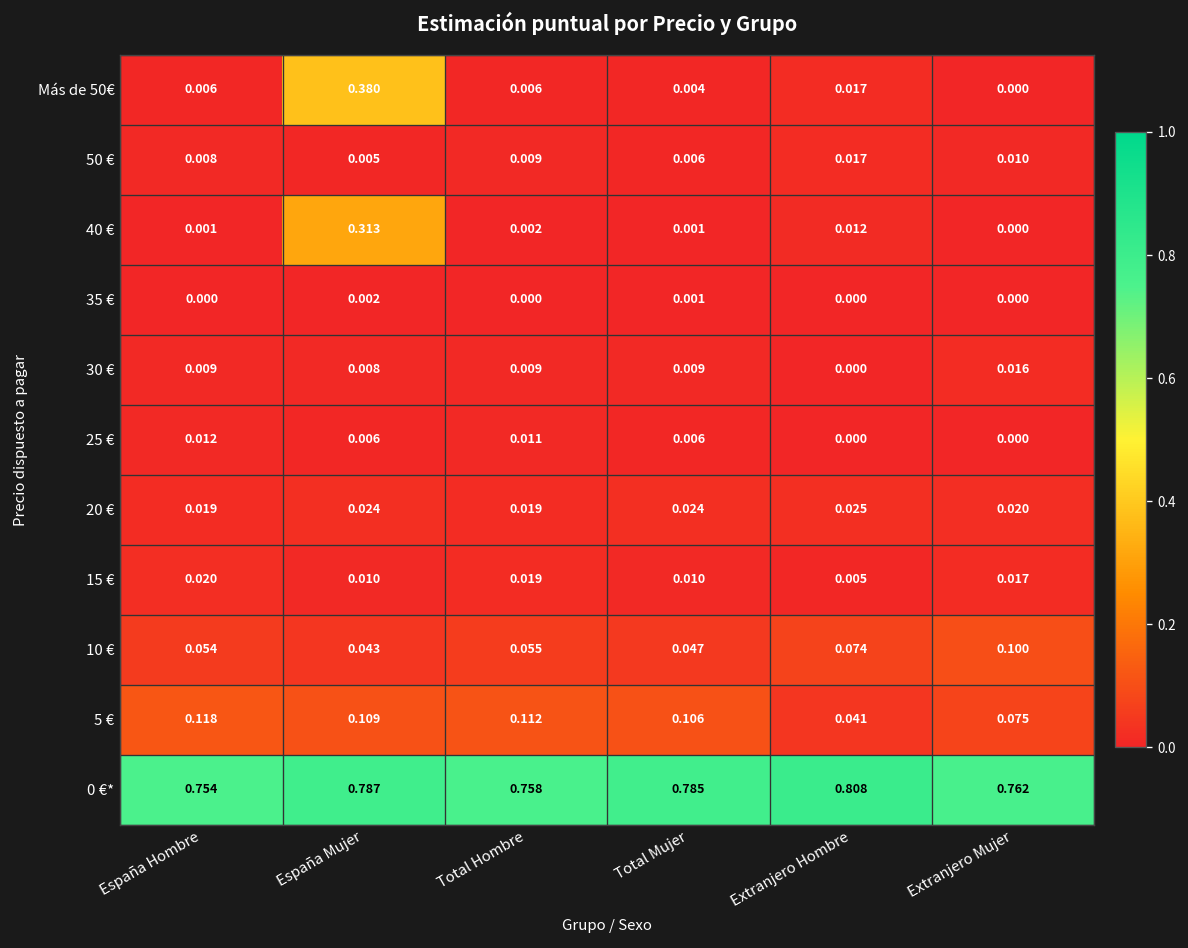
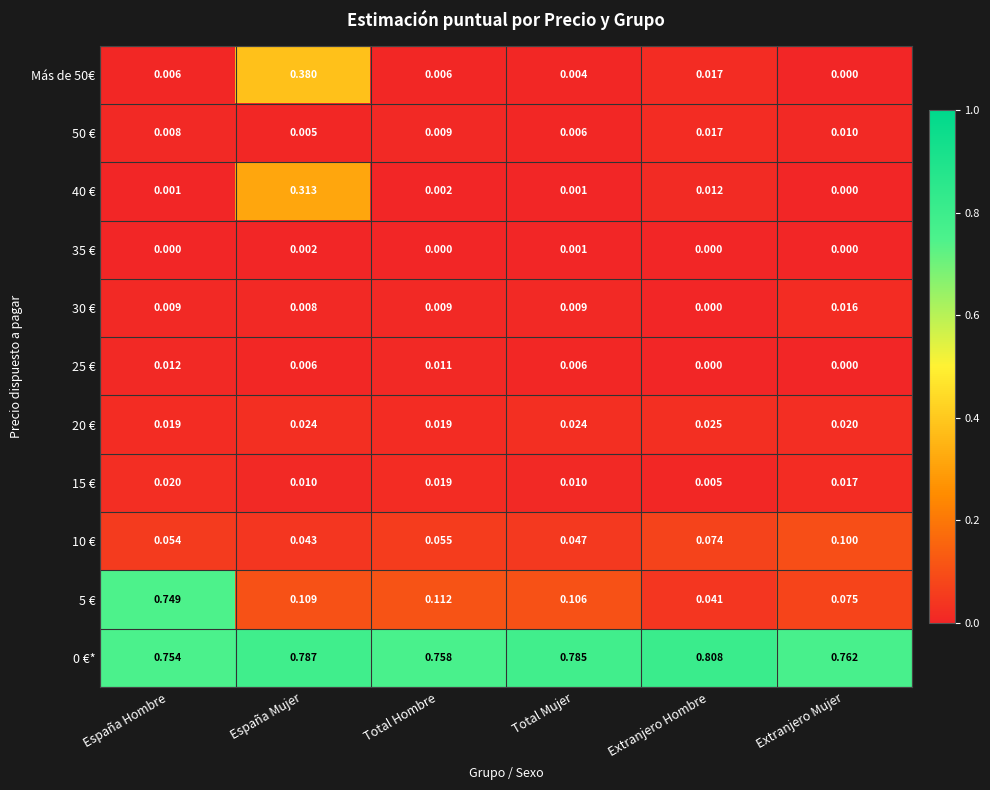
5 €, España Hombre: 0.118 -> 0.749
